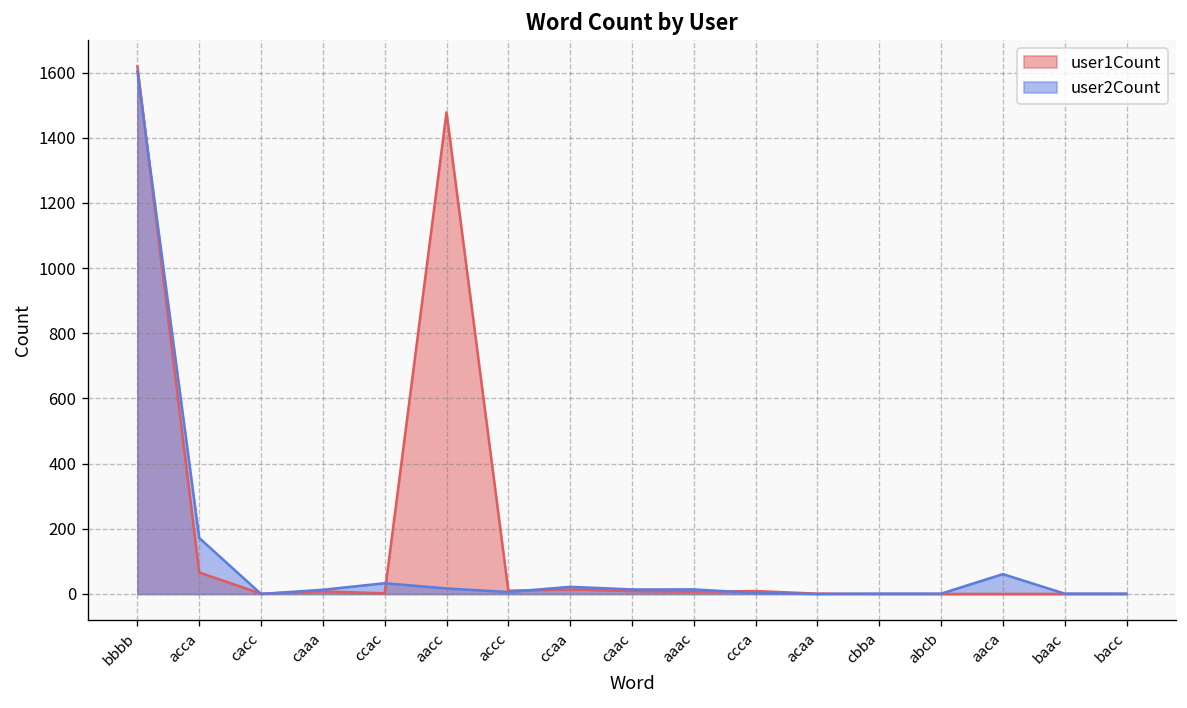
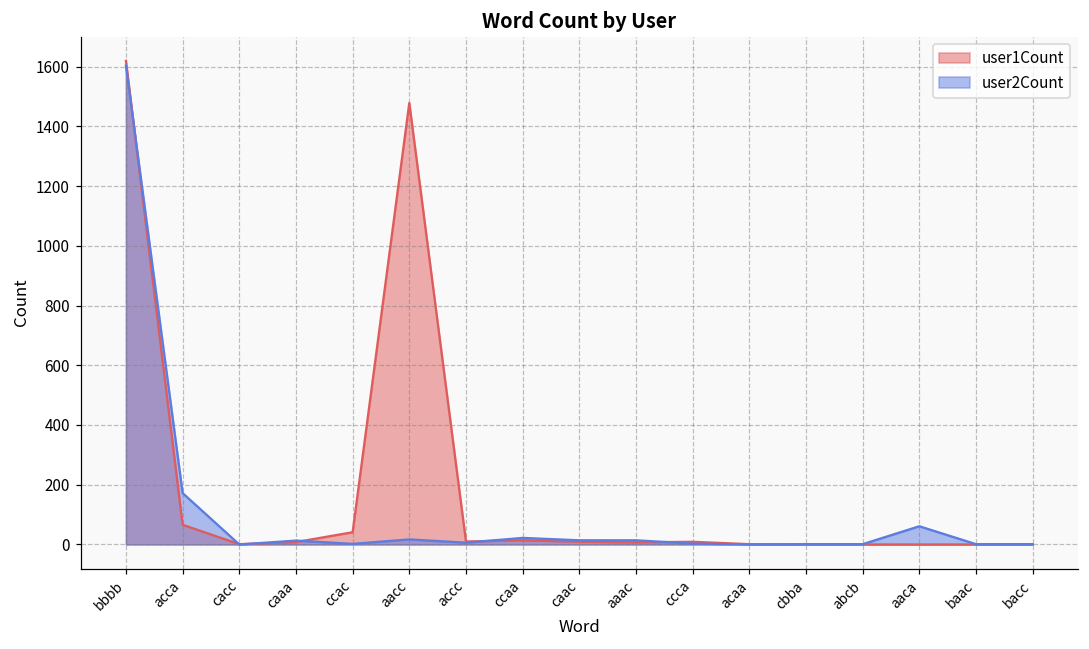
user1Count, ccac: 0 -> 40
user2Count, ccac: 30 -> 0
